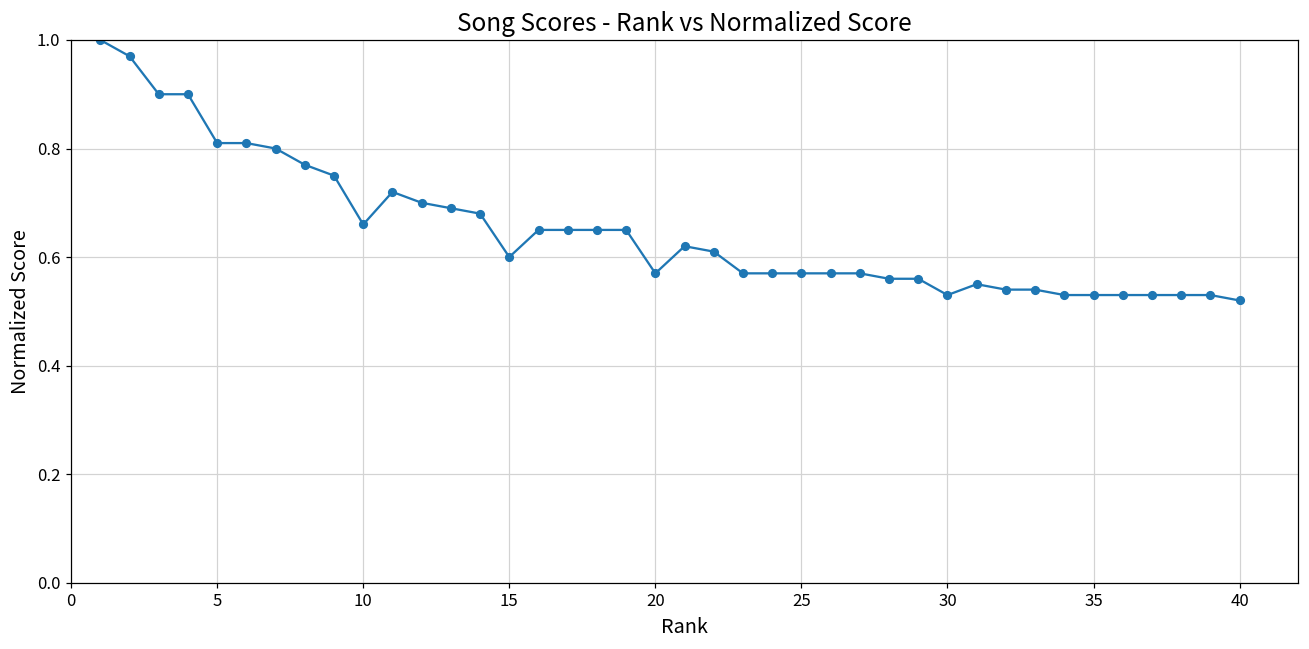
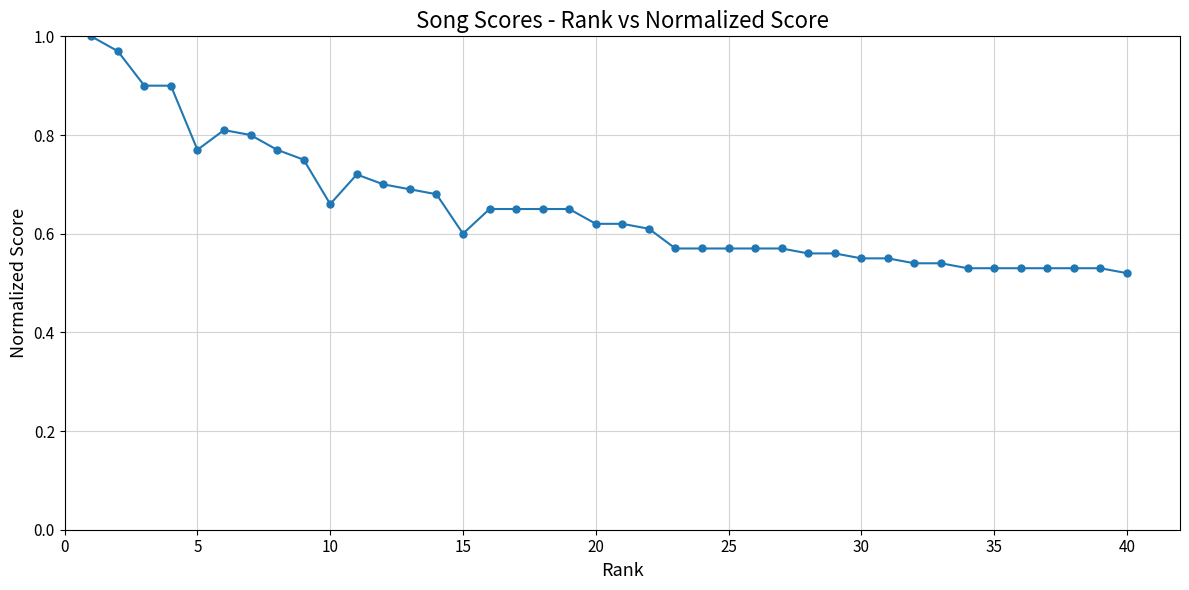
5: 0.81 -> 0.77
20: 0.57 -> 0.62
30: 0.53 -> 0.55
